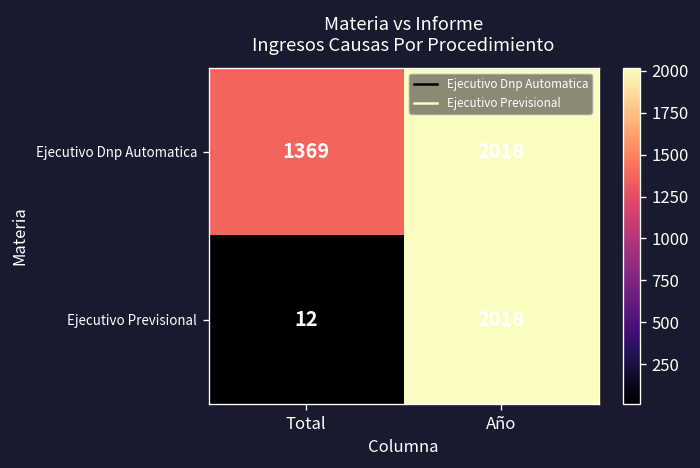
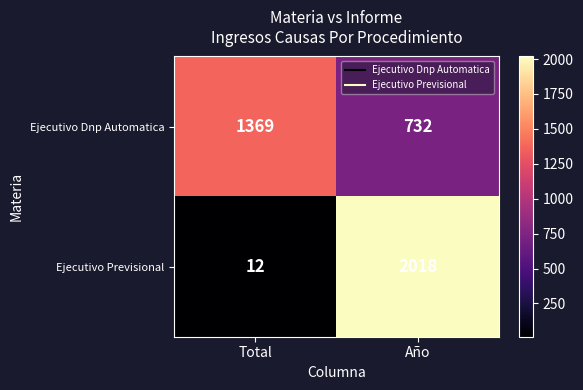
Ejecutivo Dnp Automatica, Año: 2018 -> 732
